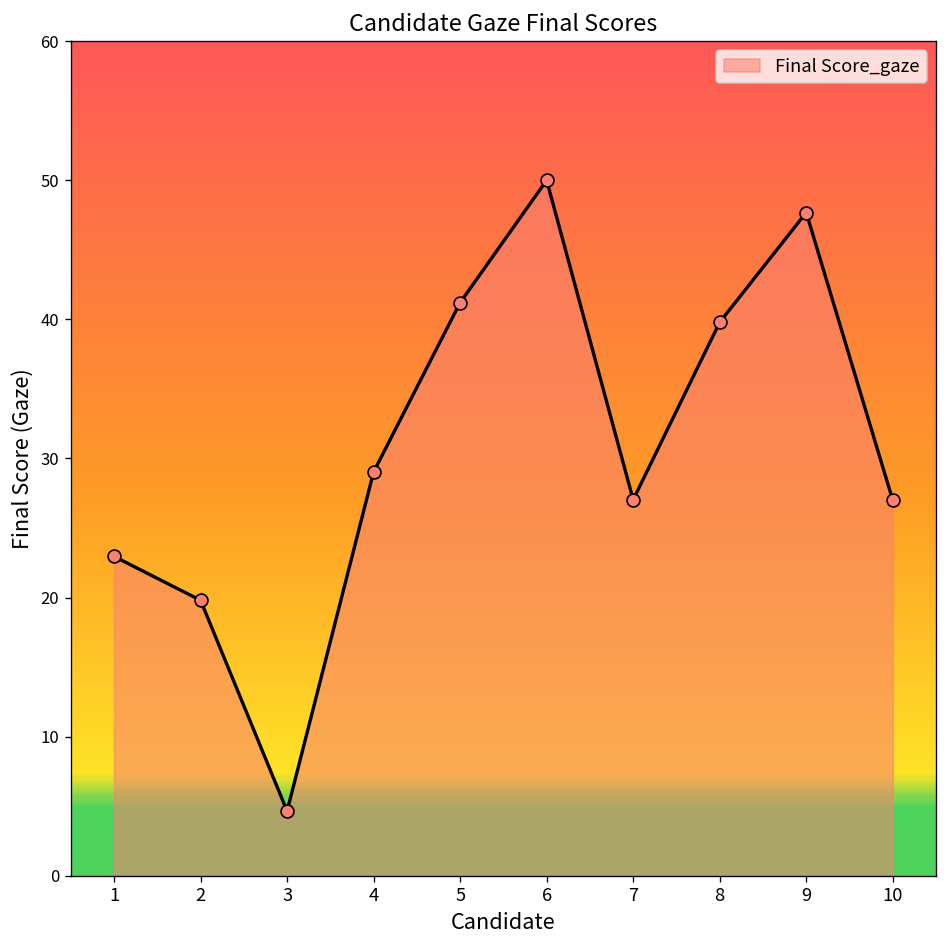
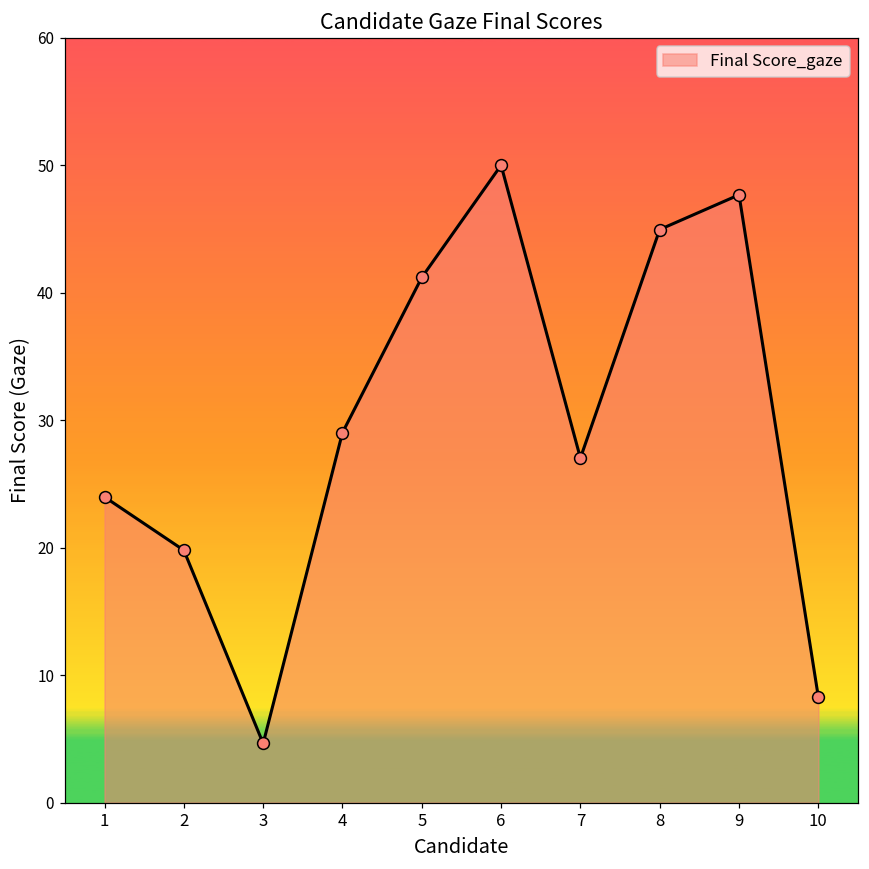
1: 23.0 -> 24.0
8: 39.8 -> 45.0
10: 27.0 -> 8.3
